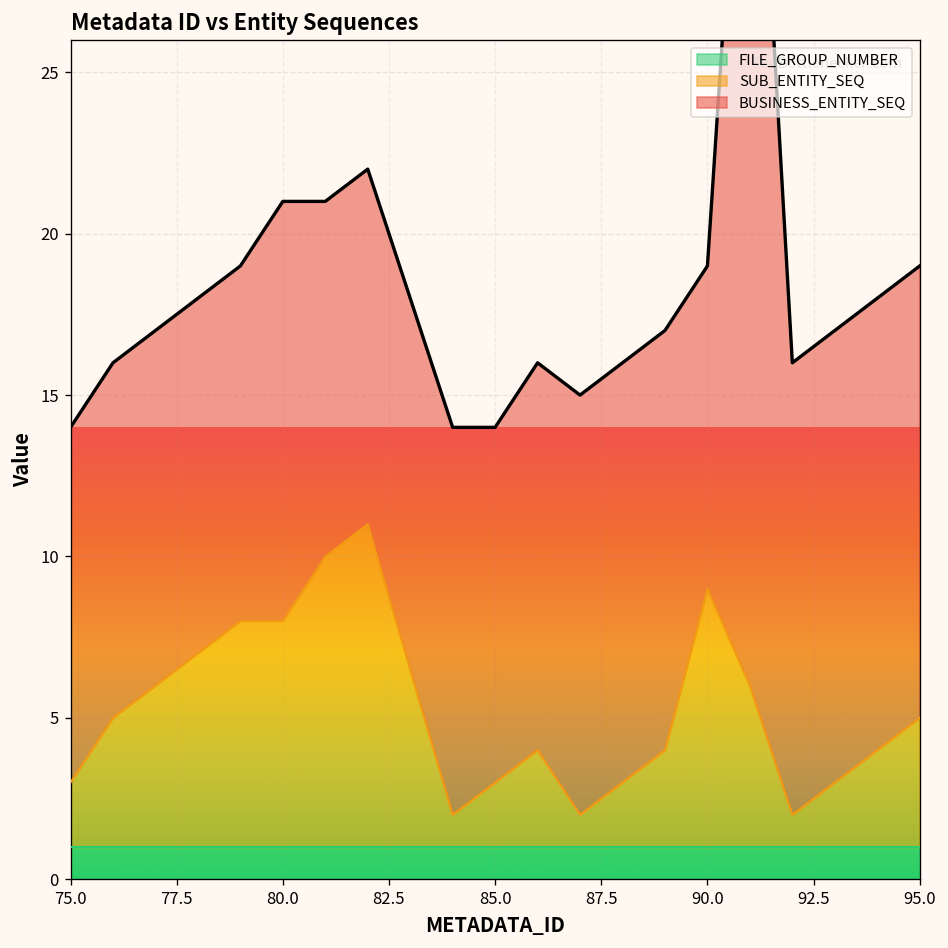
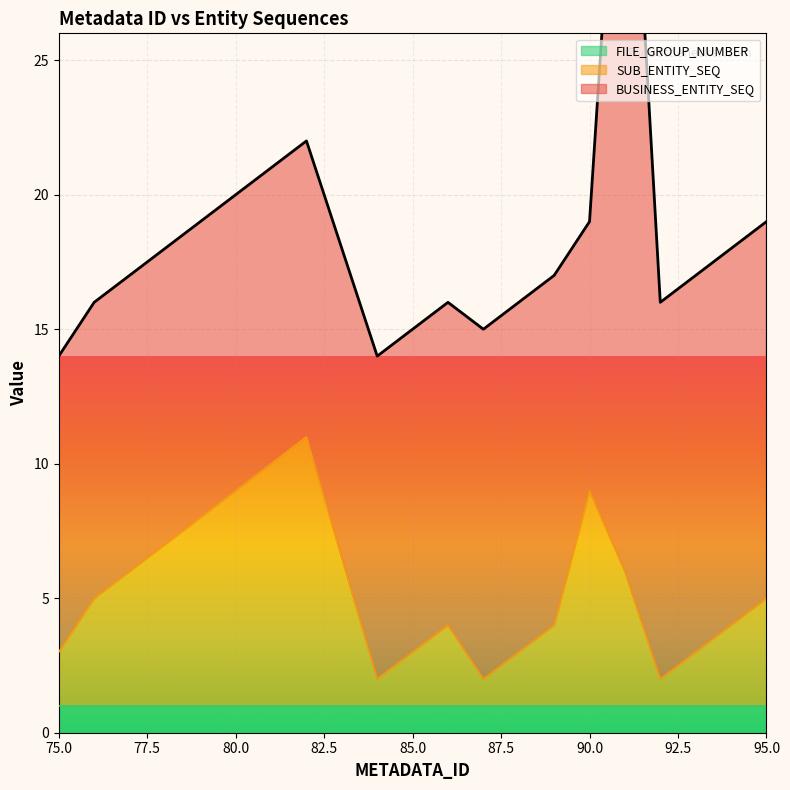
SUB_ENTITY_SEQ, 80.0: 8.0 -> 9.0
BUSINESS_ENTITY_SEQ, 80.0: 13 -> 11
BUSINESS_ENTITY_SEQ, 85.0: 11 -> 12
